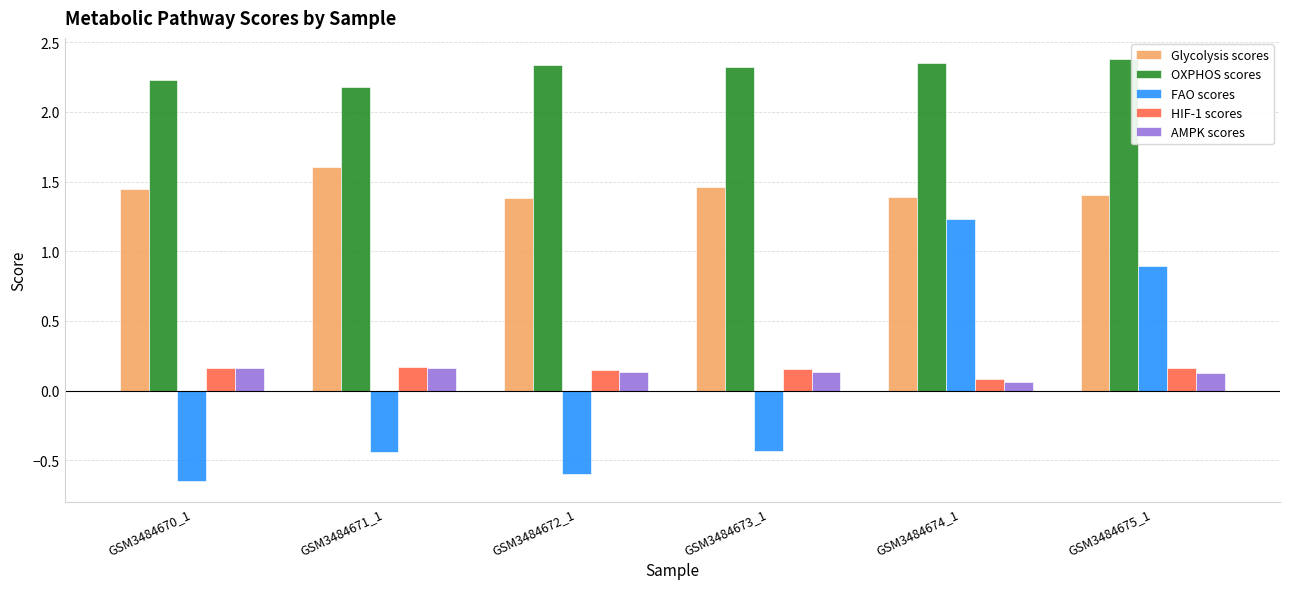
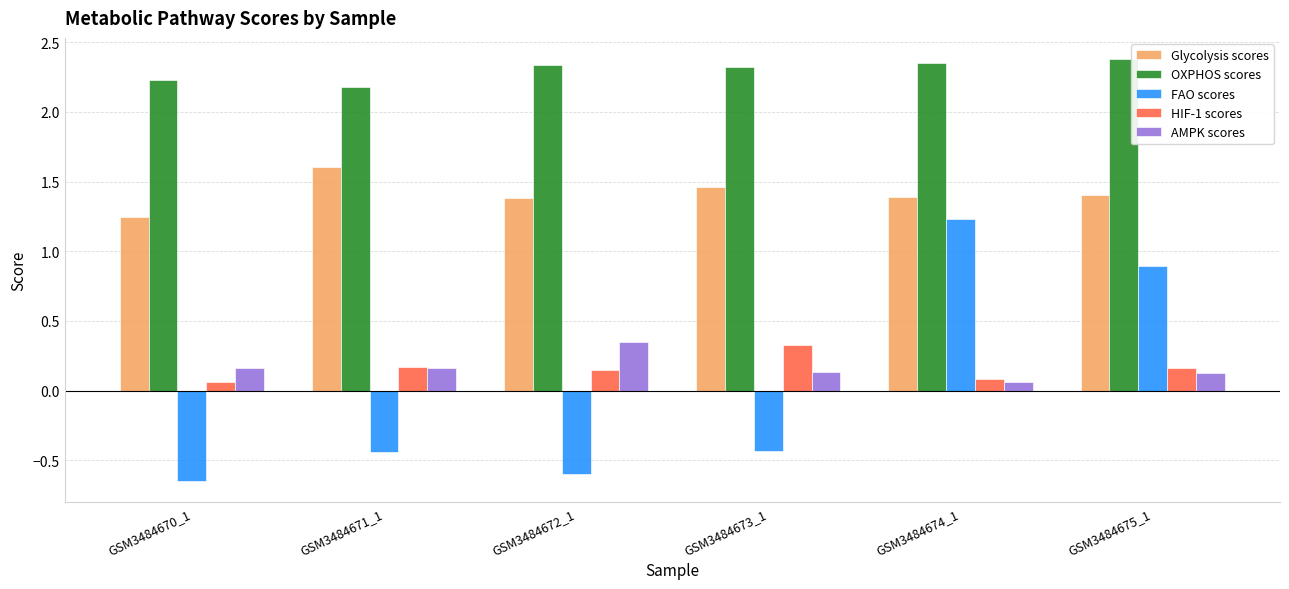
Glycolysis scores, GSM3484670_1: 1.44 -> 1.24
HIF-1 scores, GSM3484670_1: 0.16 -> 0.06
AMPK scores, GSM3484672_1: 0.13 -> 0.35
HIF-1 scores, GSM3484673_1: 0.15 -> 0.32
